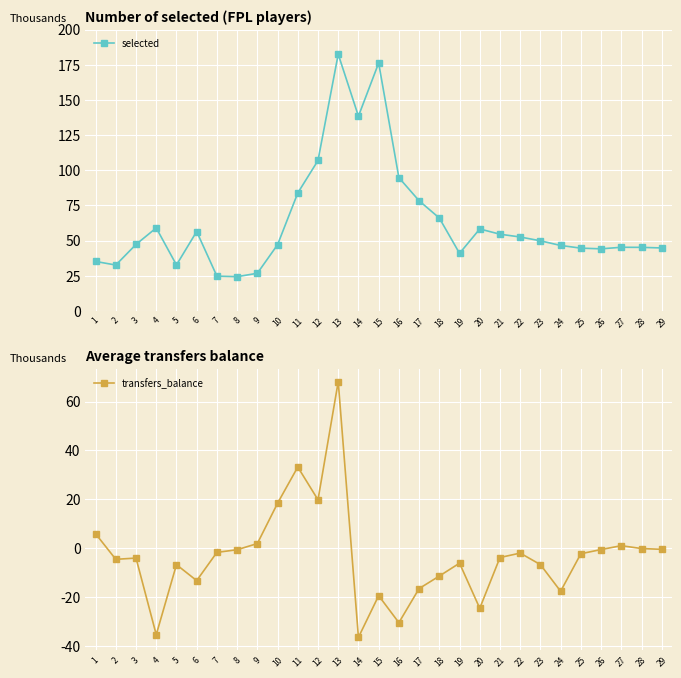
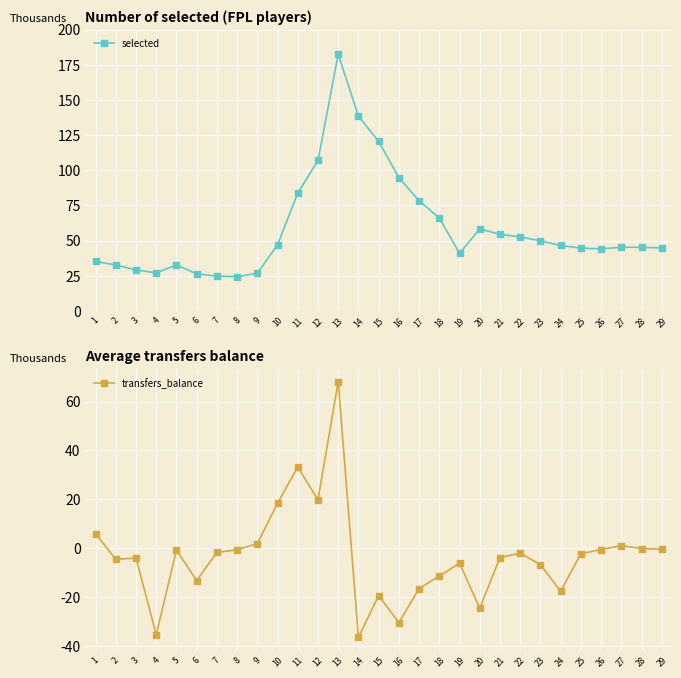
Number of selected (FPL players), 3: 47 -> 29
Number of selected (FPL players), 4: 59 -> 27
Number of selected (FPL players), 6: 56 -> 26
Number of selected (FPL players), 15: 176 -> 120
Average transfers balance, 5: -7 -> -1
